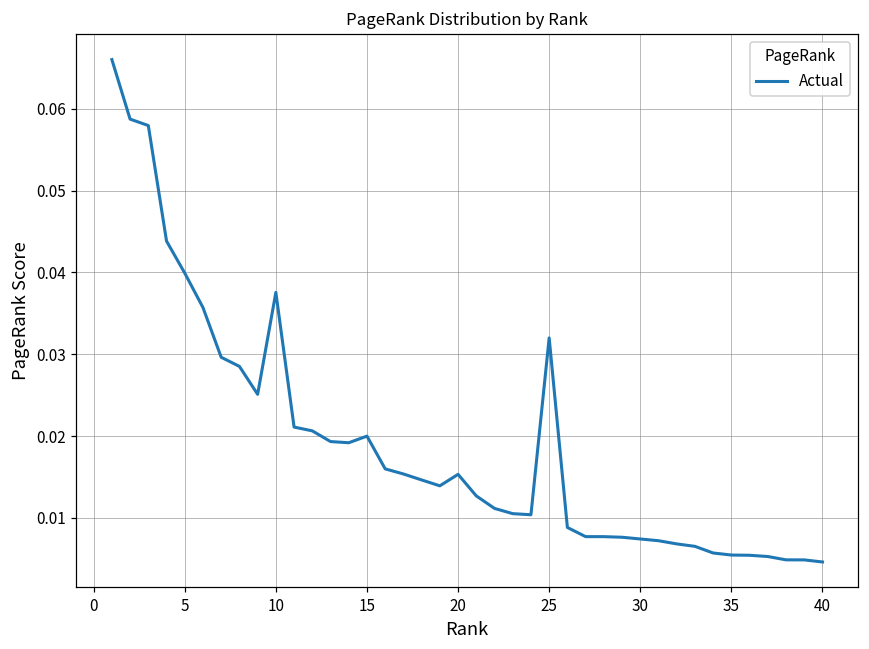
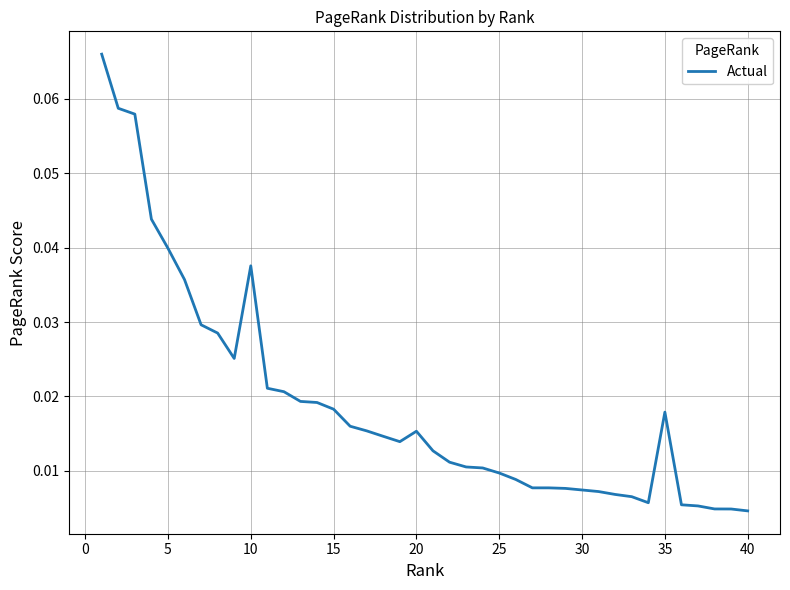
15: 0.020 -> 0.018
25: 0.032 -> 0.010
35: 0.005 -> 0.018
